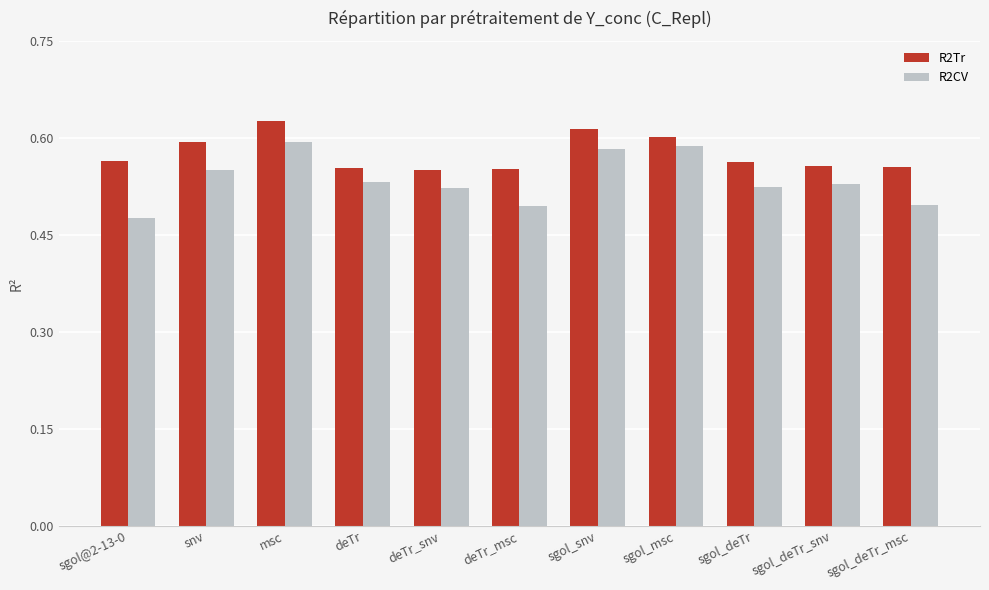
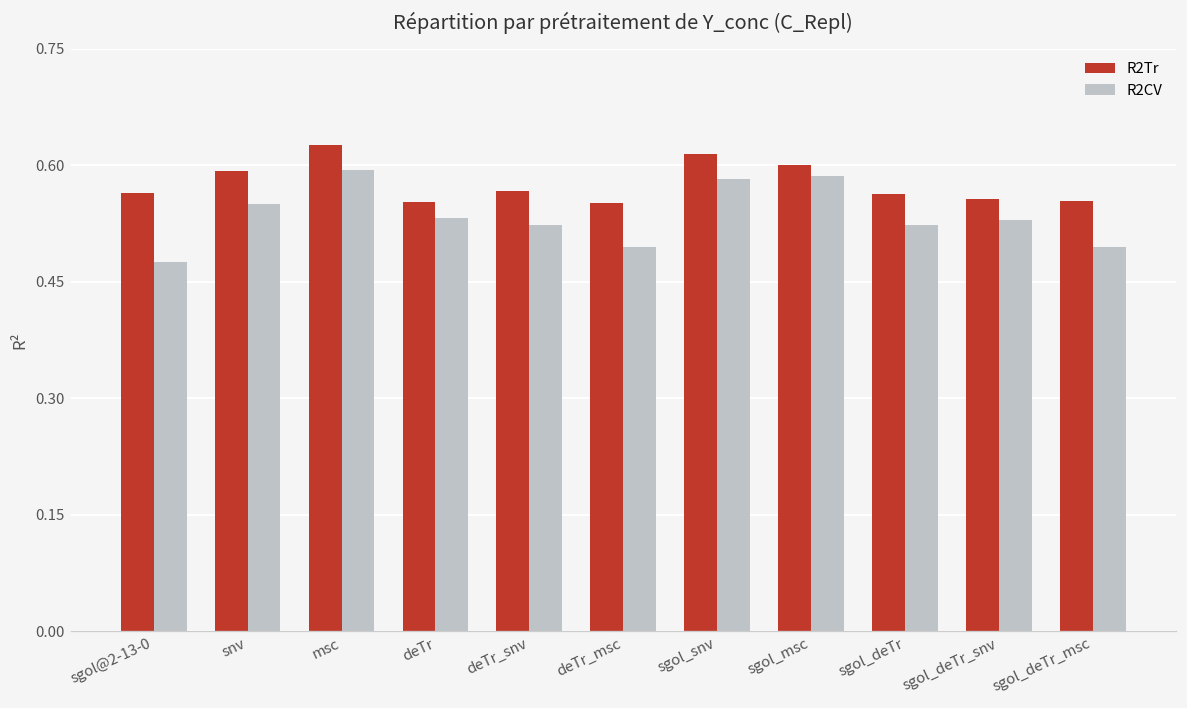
R2Tr, deTr_snv: 0.55 -> 0.57
